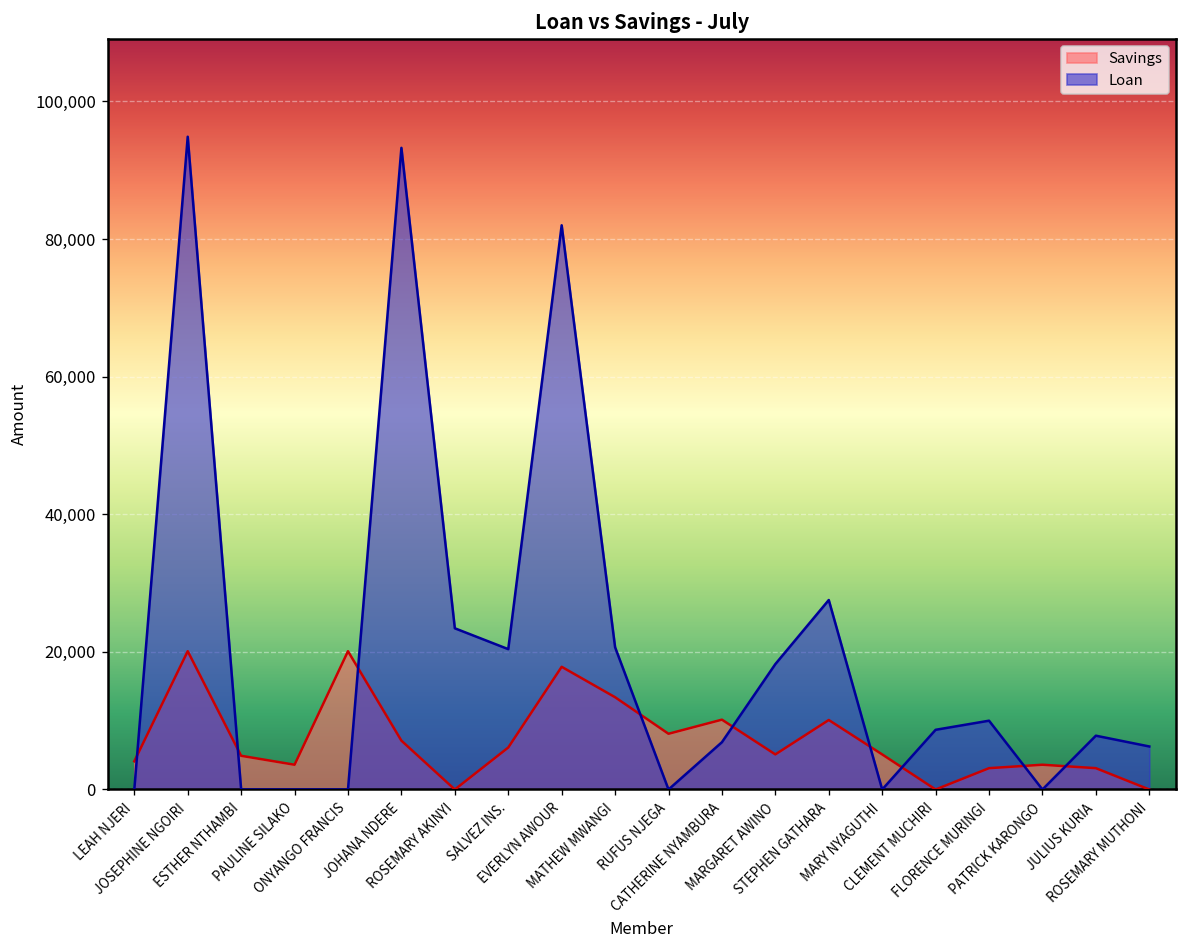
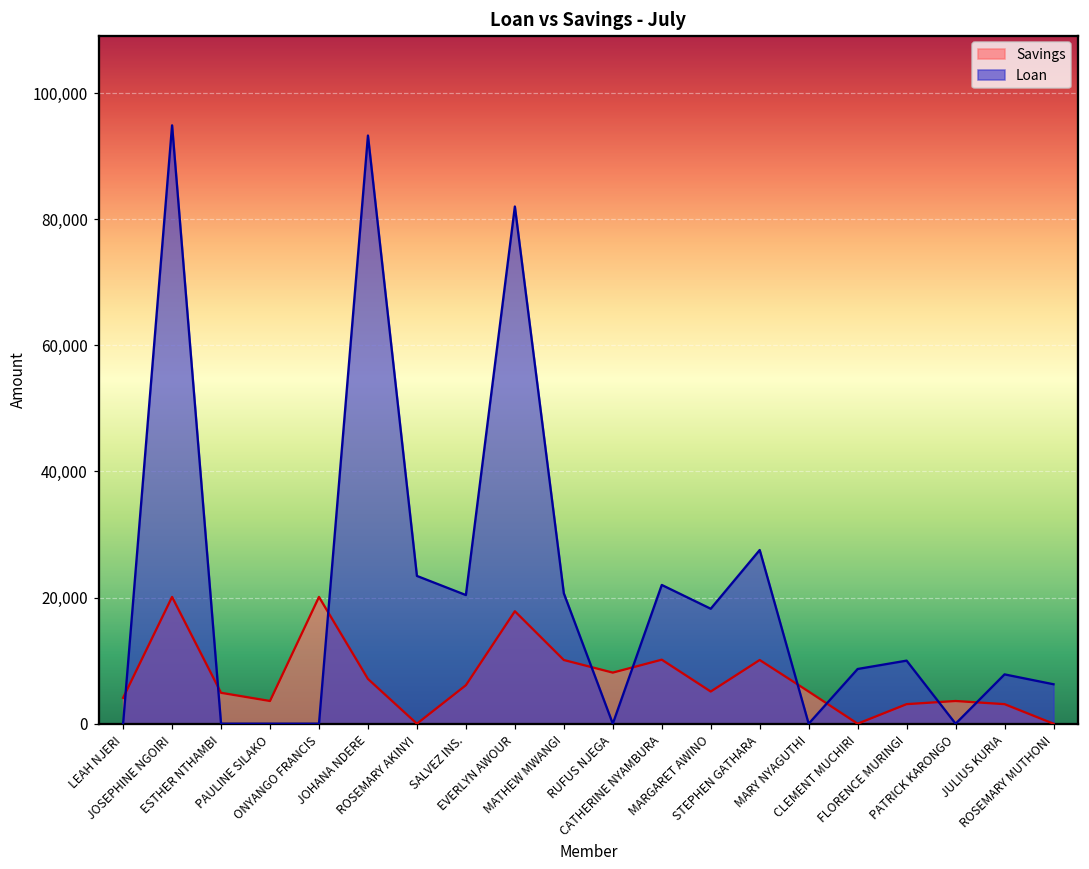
Savings, MATHEW MWANGI: 13,000 -> 10,000
Loan, CATHERINE NYAMBURA: 7,000 -> 22,000
